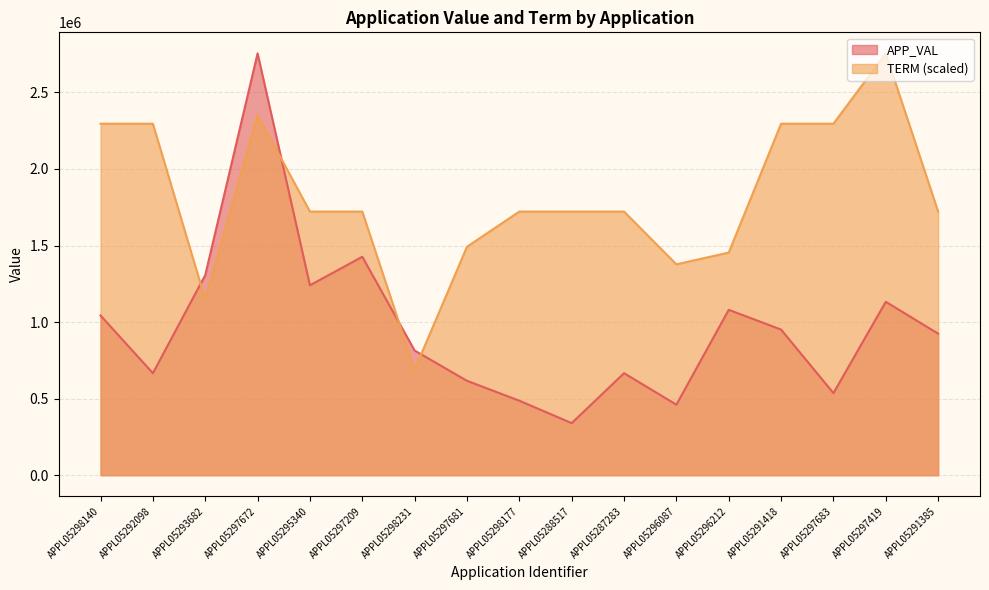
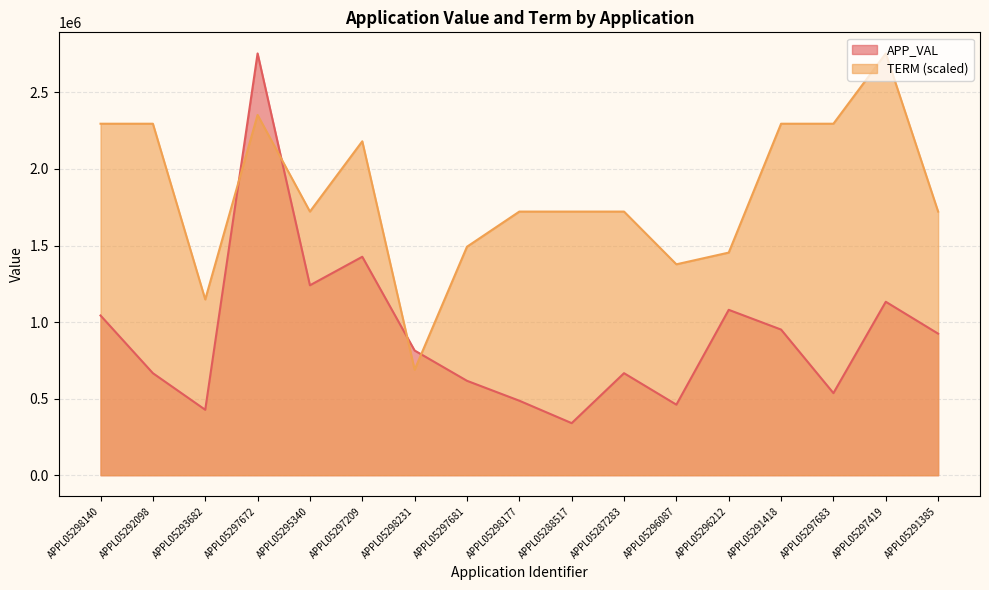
APP_VAL, APPL05293682: 1310000 -> 430000
TERM (scaled), APPL05297209: 1720000 -> 2180000
